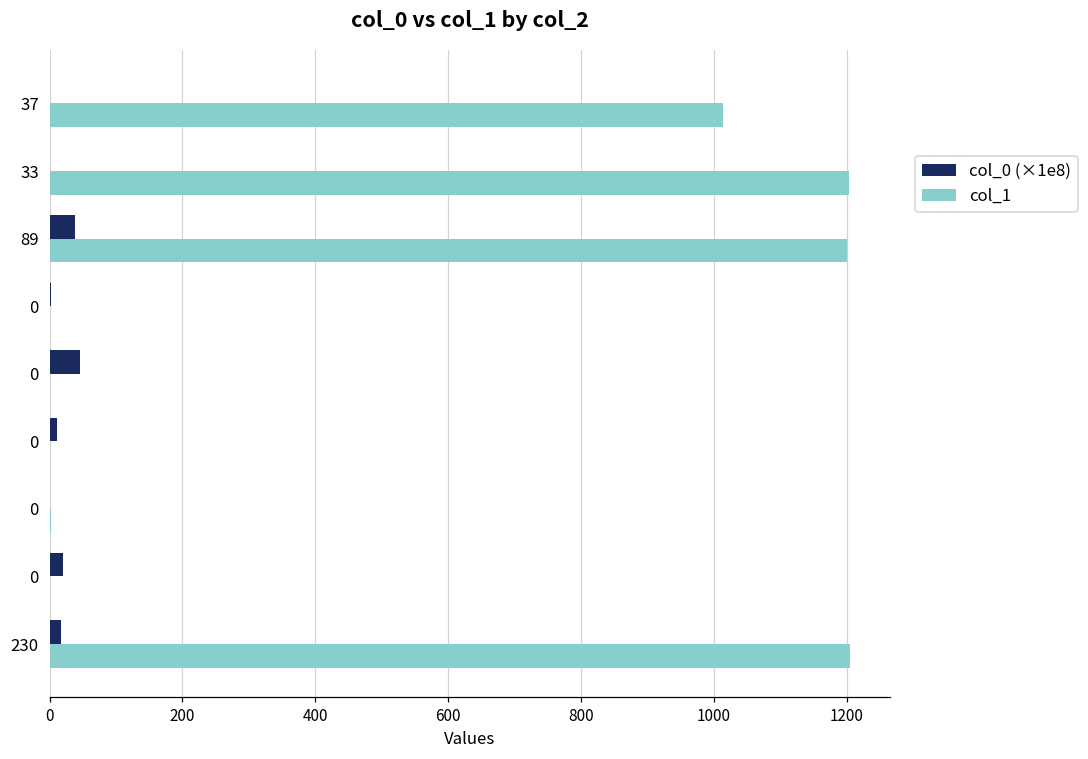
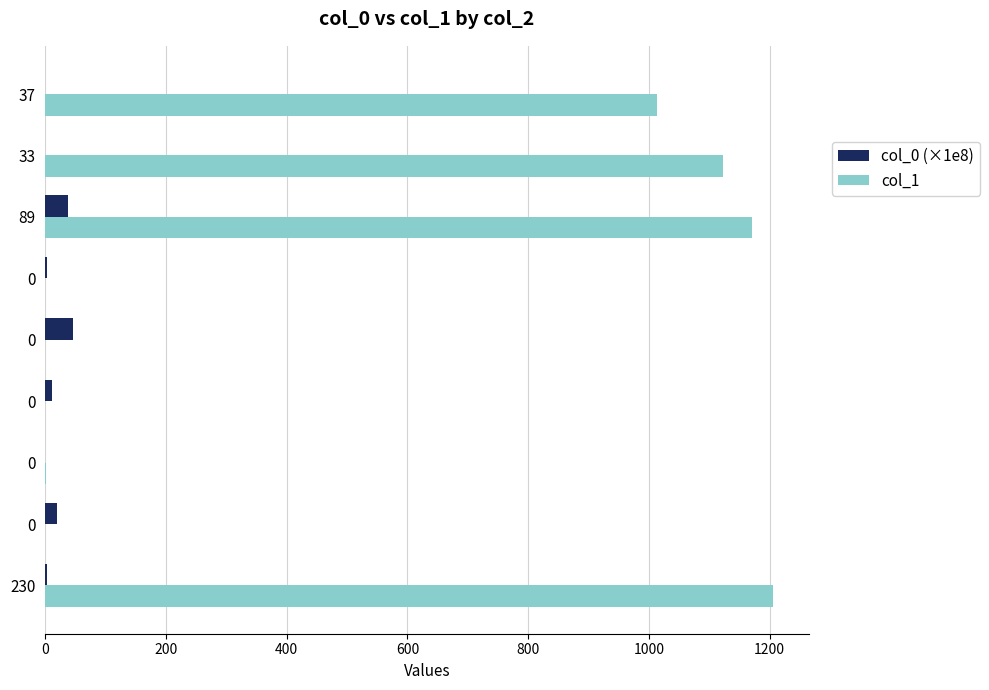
col_1, 33: 1200 -> 1120
col_1, 89: 1200 -> 1170
col_0 (×1e8), 230: 20 -> 0
